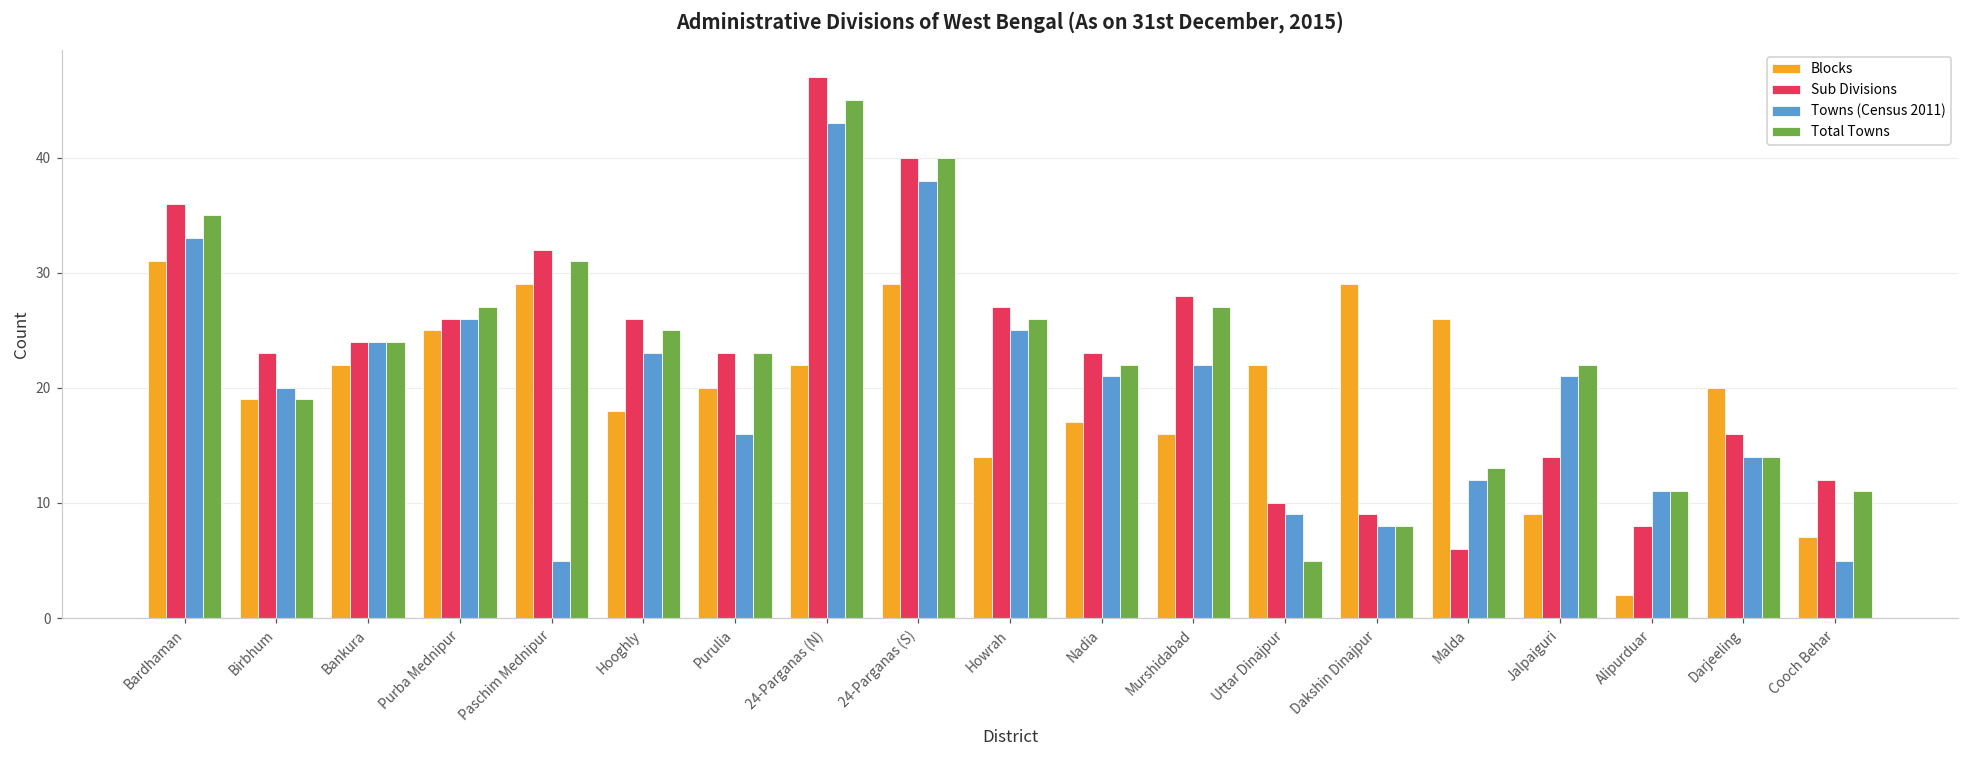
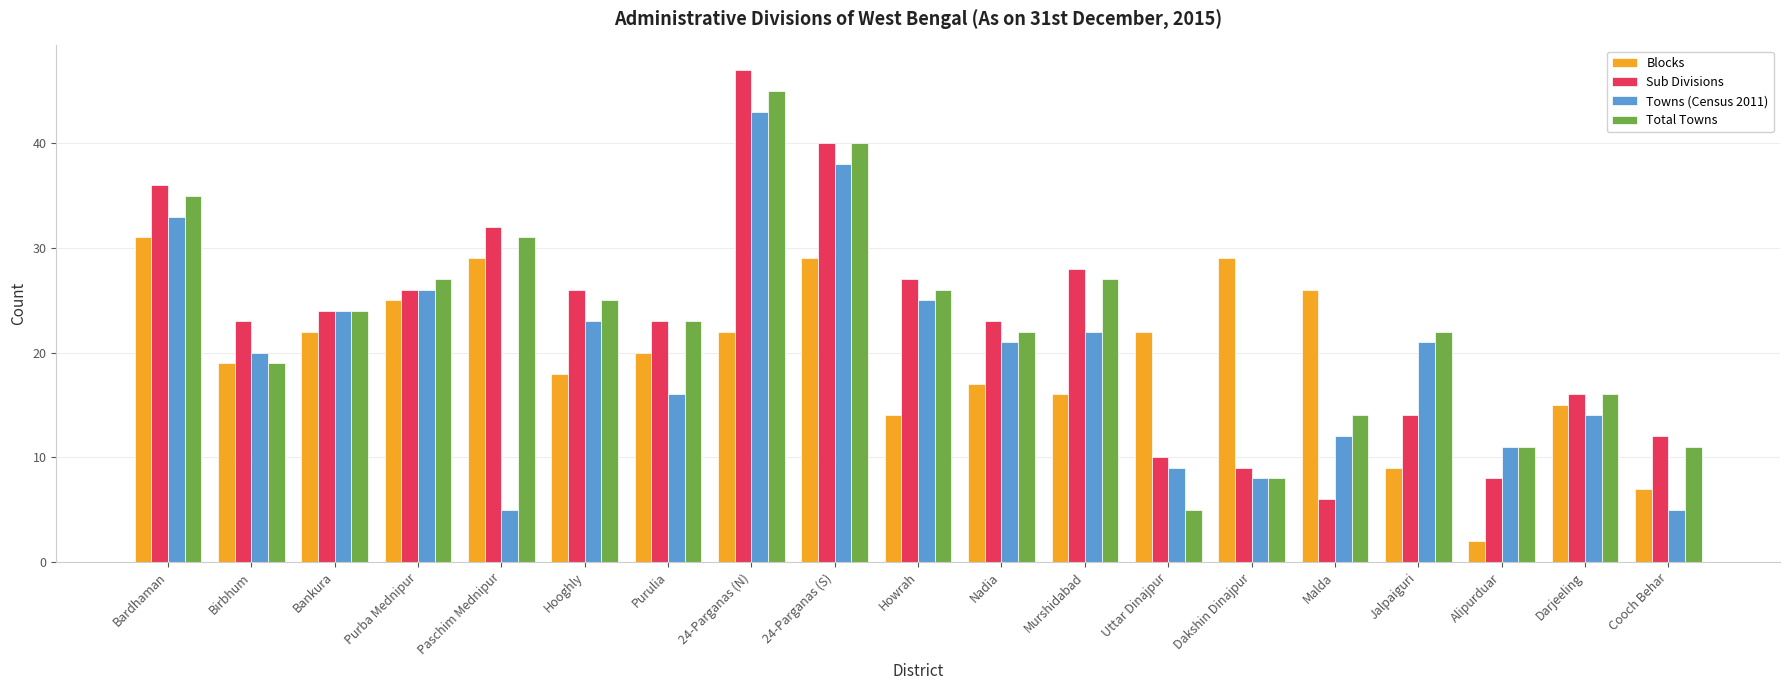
Total Towns, Malda: 13 -> 14
Blocks, Darjeeling: 20 -> 15
Total Towns, Darjeeling: 14 -> 16
